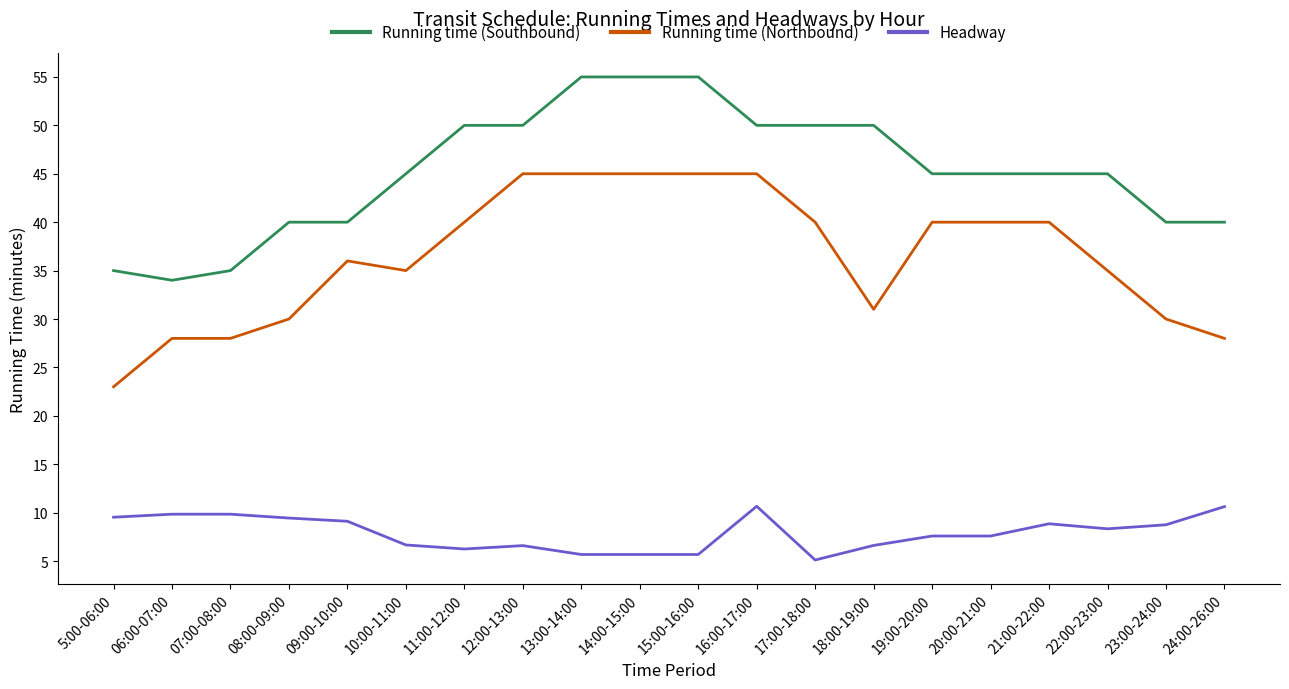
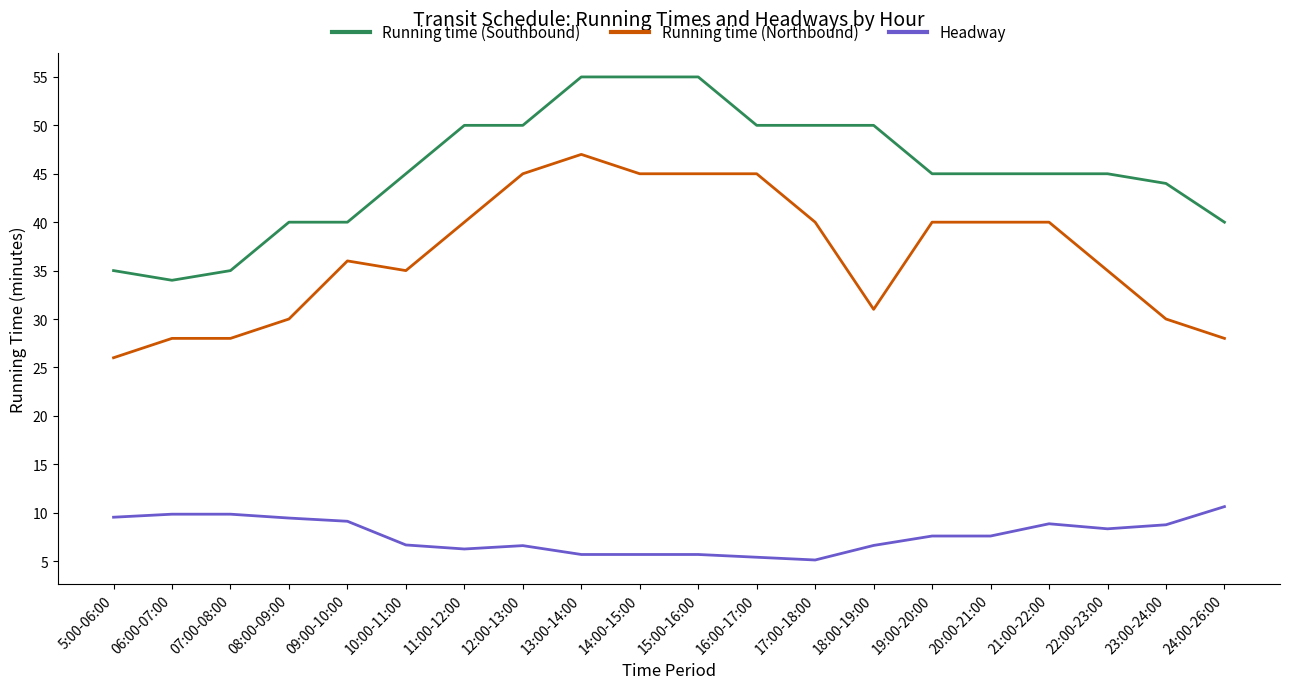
Running time (Northbound), 5:00-06:00: 23 -> 26
Running time (Northbound), 13:00-14:00: 45 -> 47
Headway, 16:00-17:00: 11 -> 5
Running time (Southbound), 23:00-24:00: 40 -> 44
